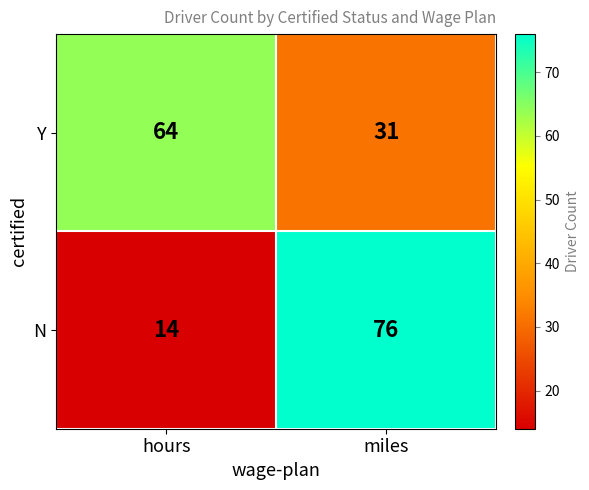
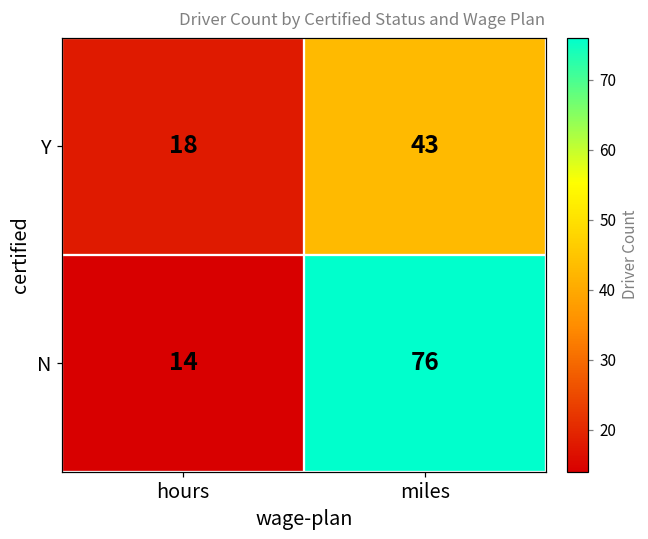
Y, hours: 64 -> 18
Y, miles: 31 -> 43
